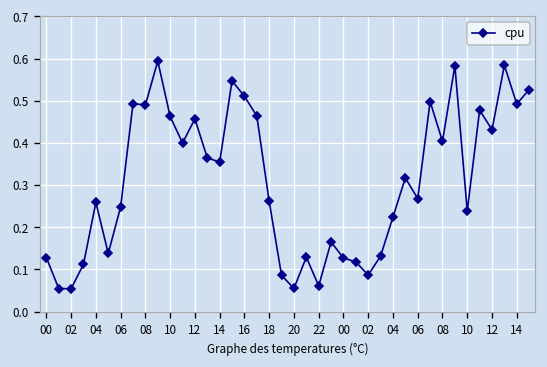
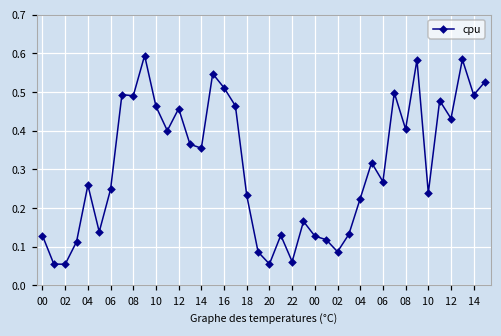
18: 0.26 -> 0.23
